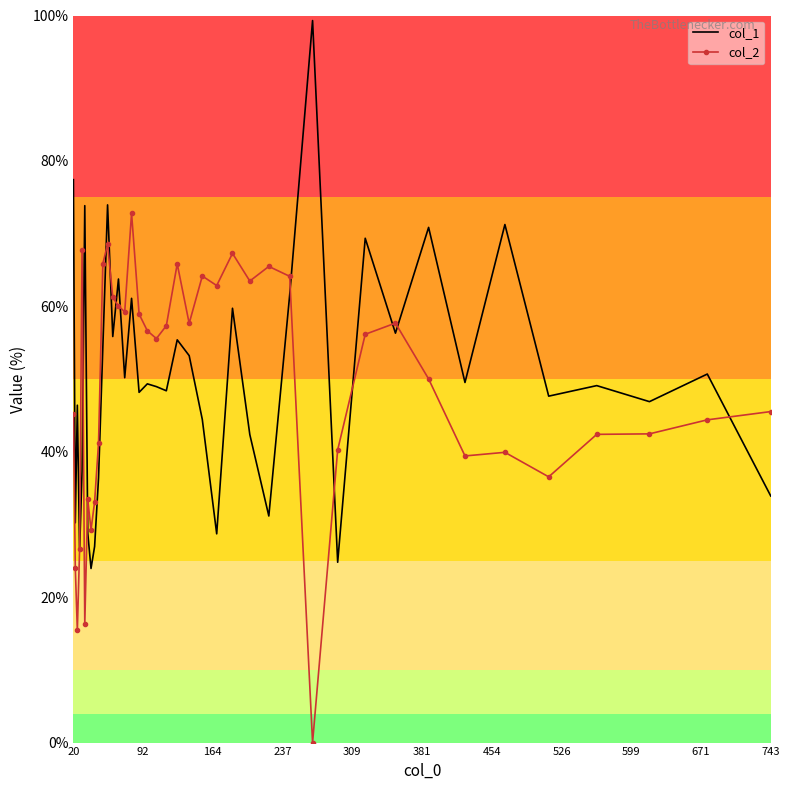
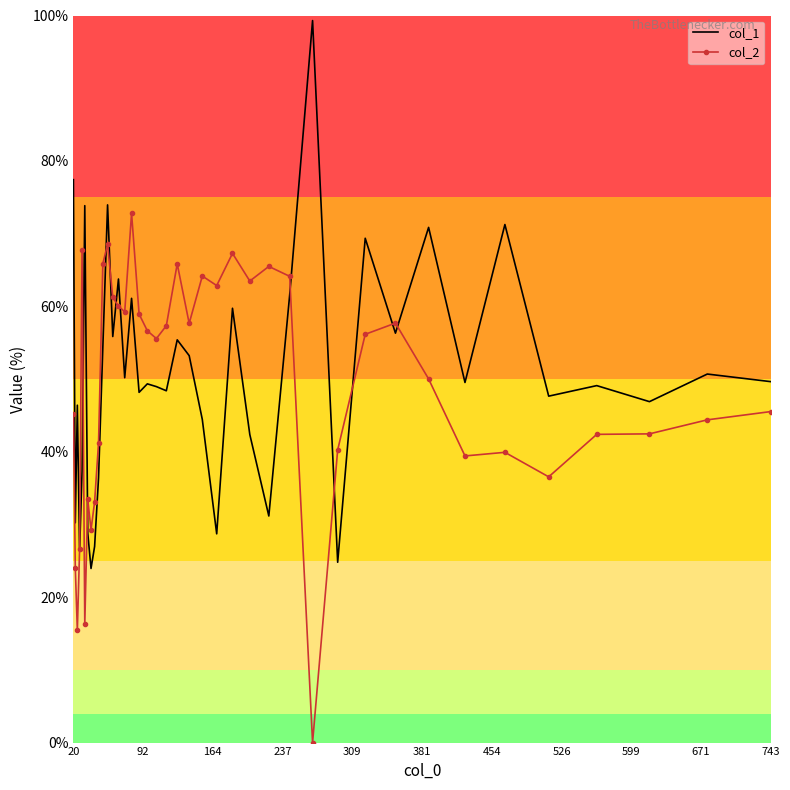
col_1, 743: 34% -> 50%
